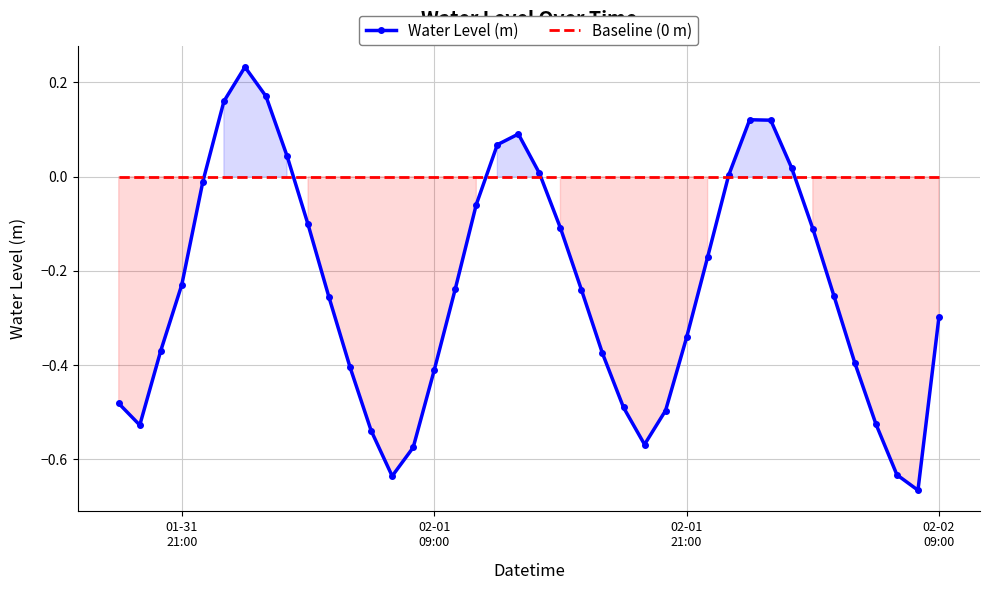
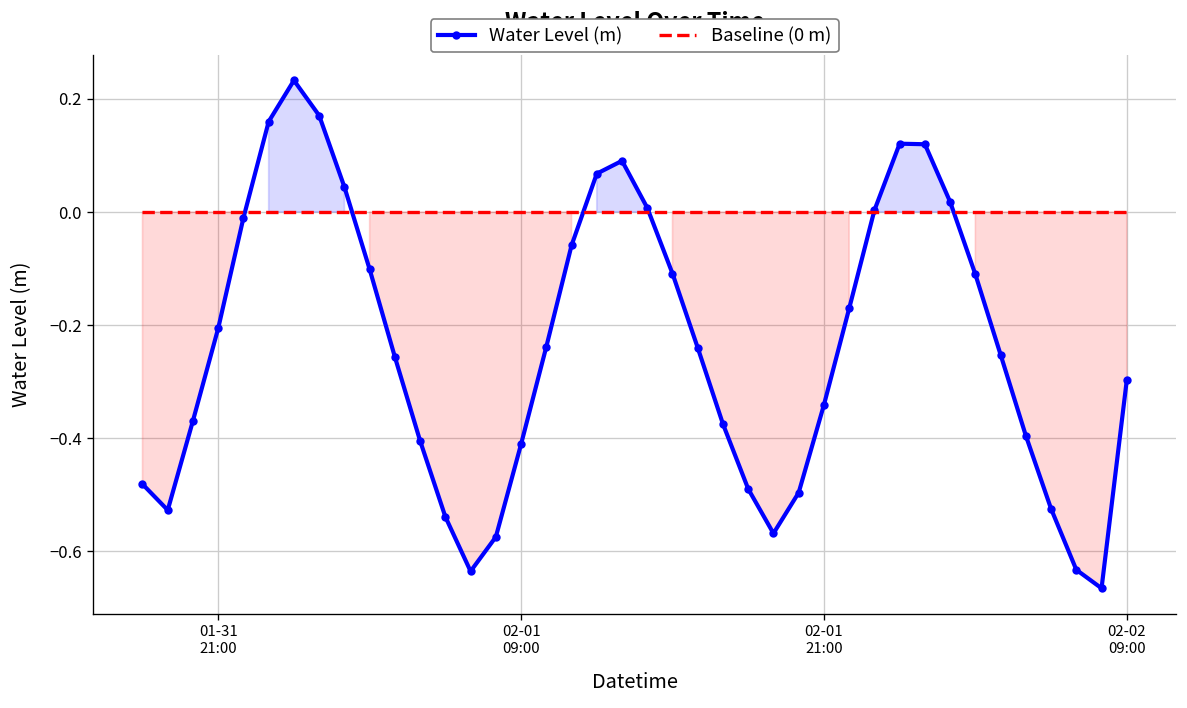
Water Level (m), 01-31 21:00: -0.23 -> -0.21
